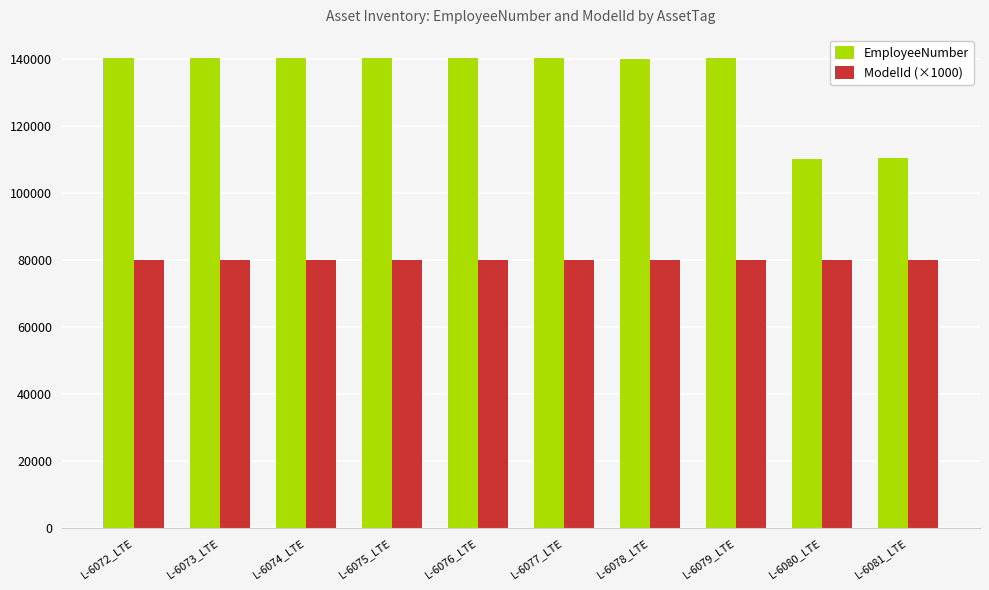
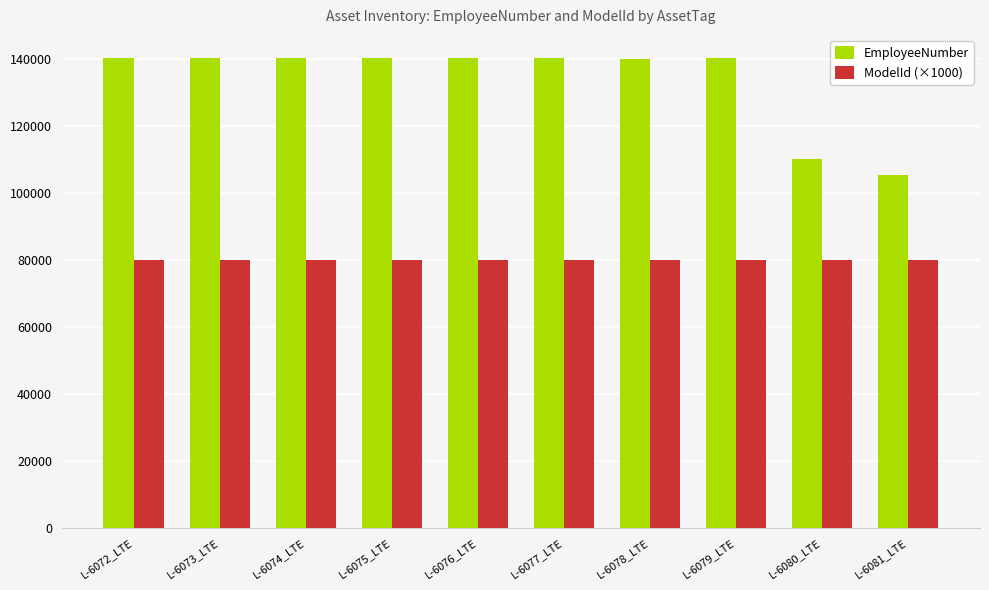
EmployeeNumber, L-6081_LTE: 110000 -> 105000
